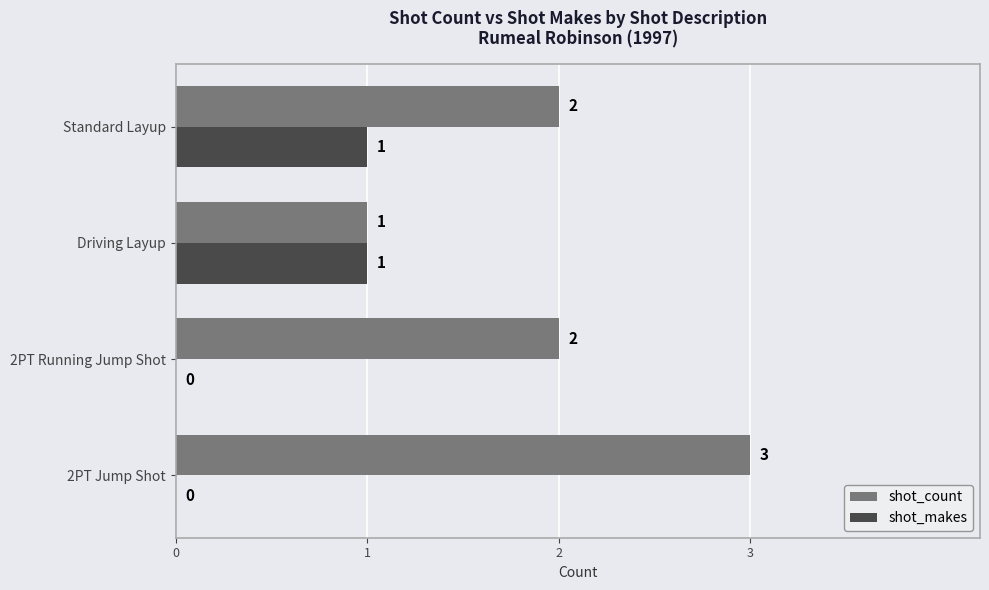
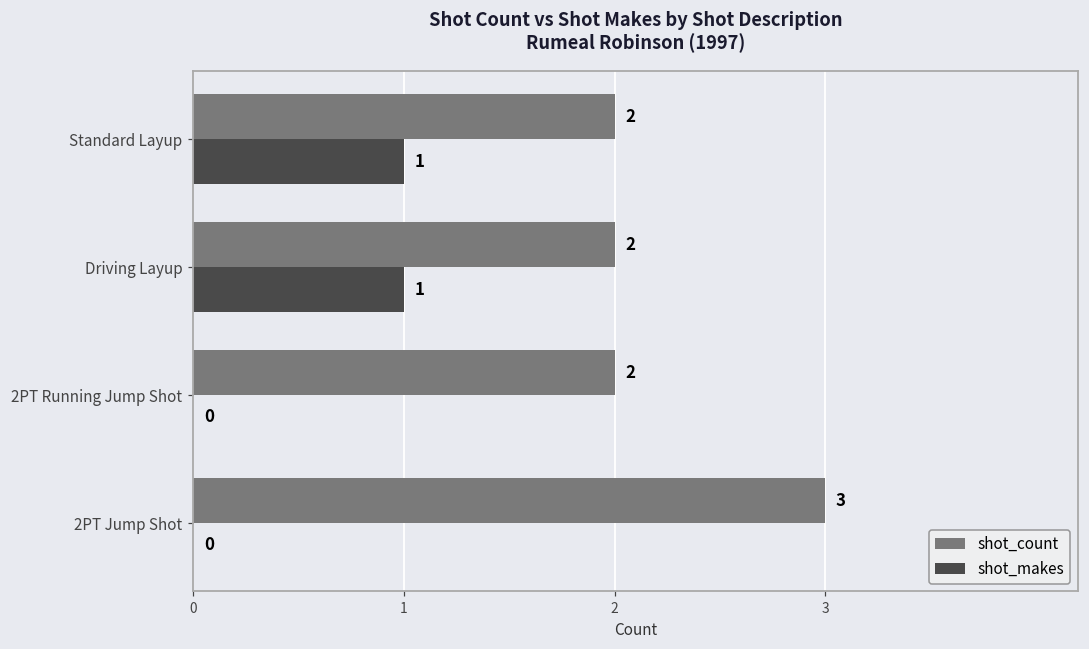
shot_count, Driving Layup: 1 -> 2
